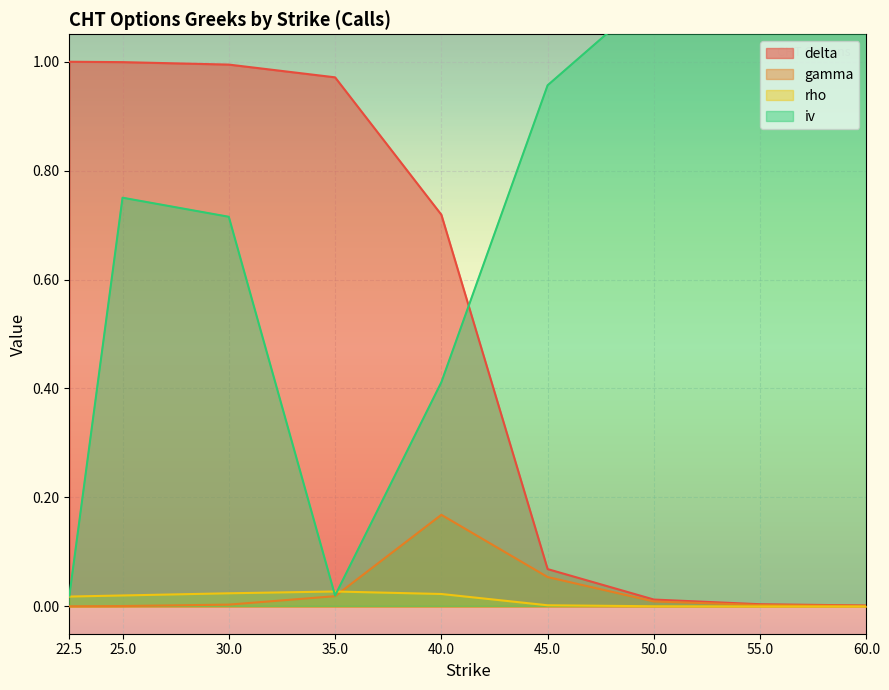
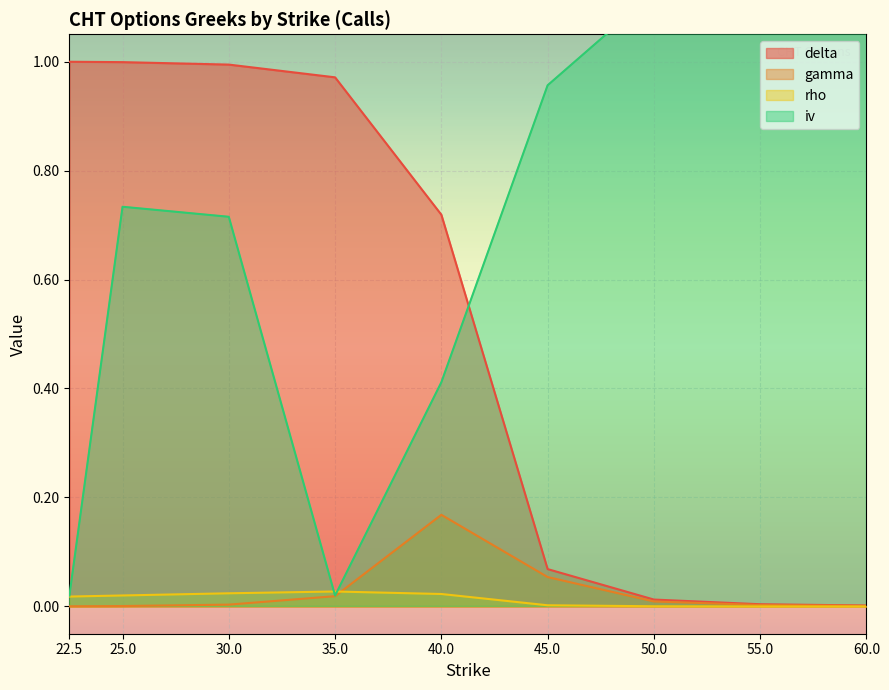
iv, 25.0: 0.75 -> 0.73
